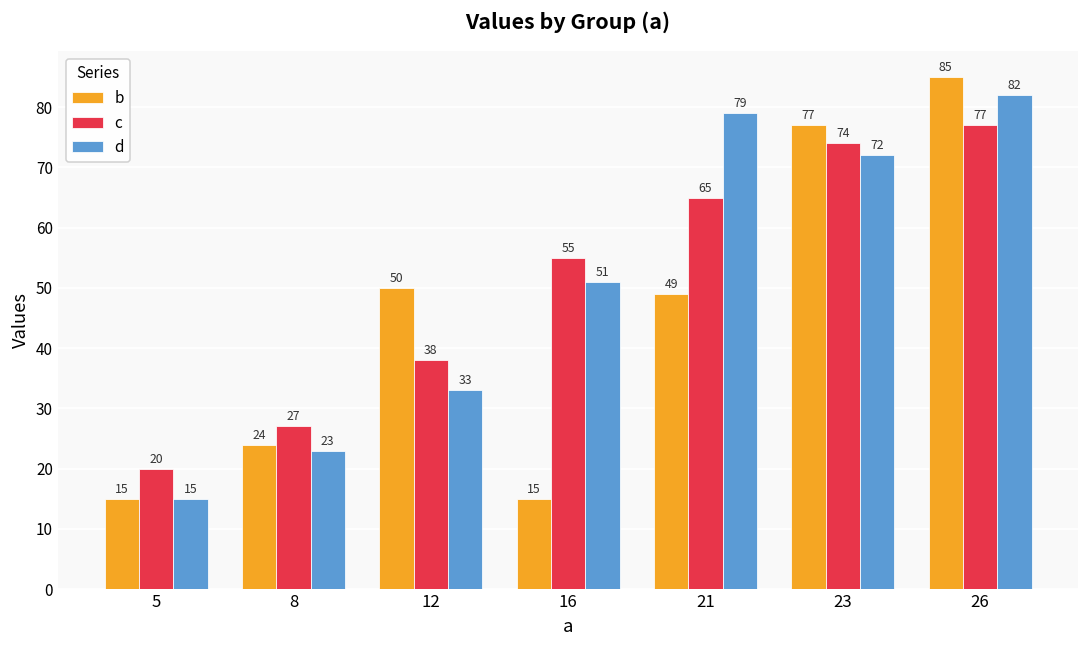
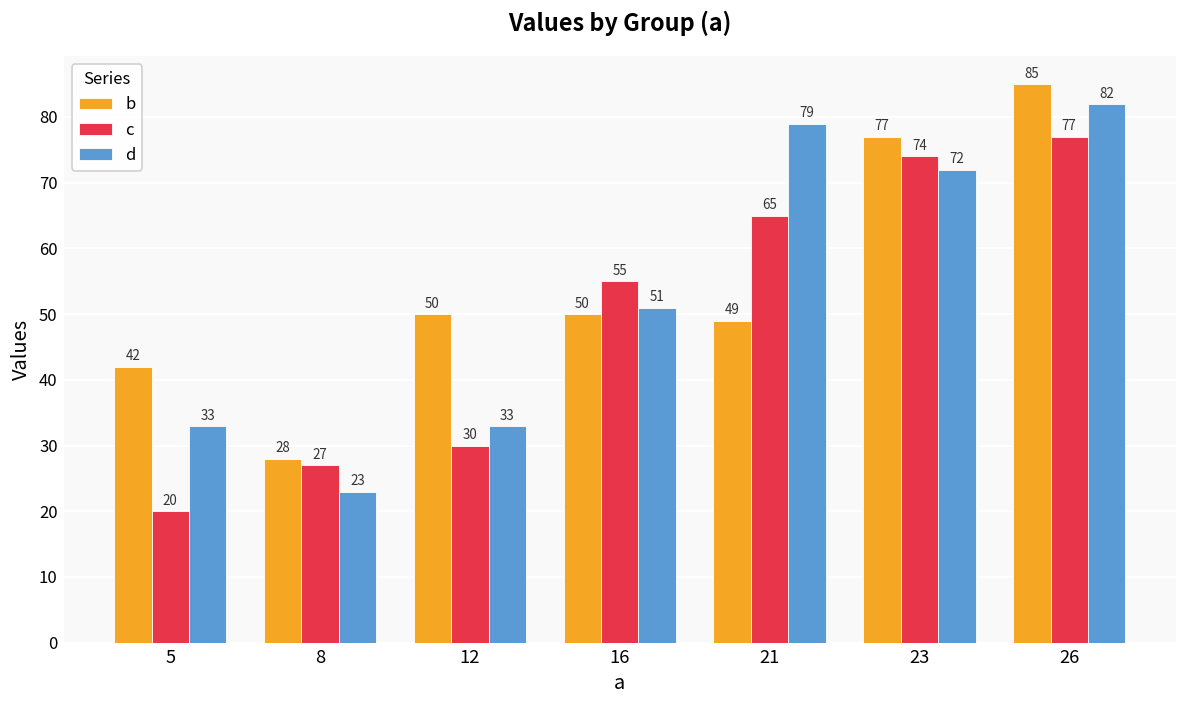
b, 5: 15 -> 42
d, 5: 15 -> 33
b, 8: 24 -> 28
c, 12: 38 -> 30
b, 16: 15 -> 50
